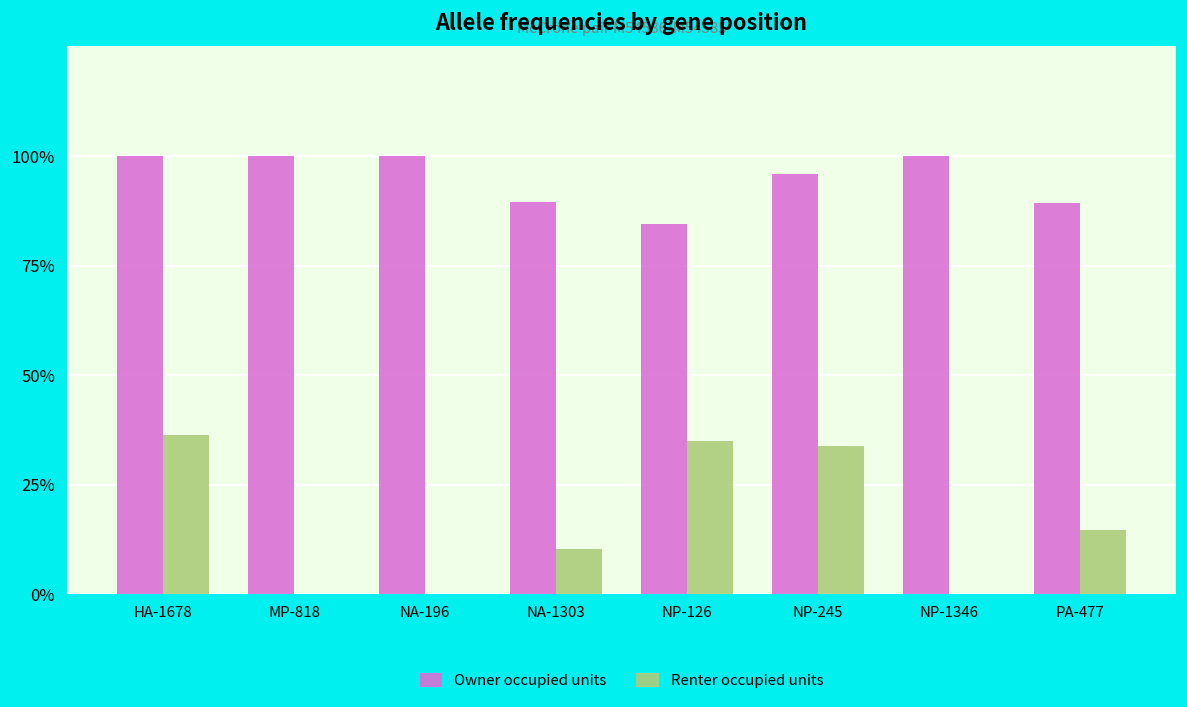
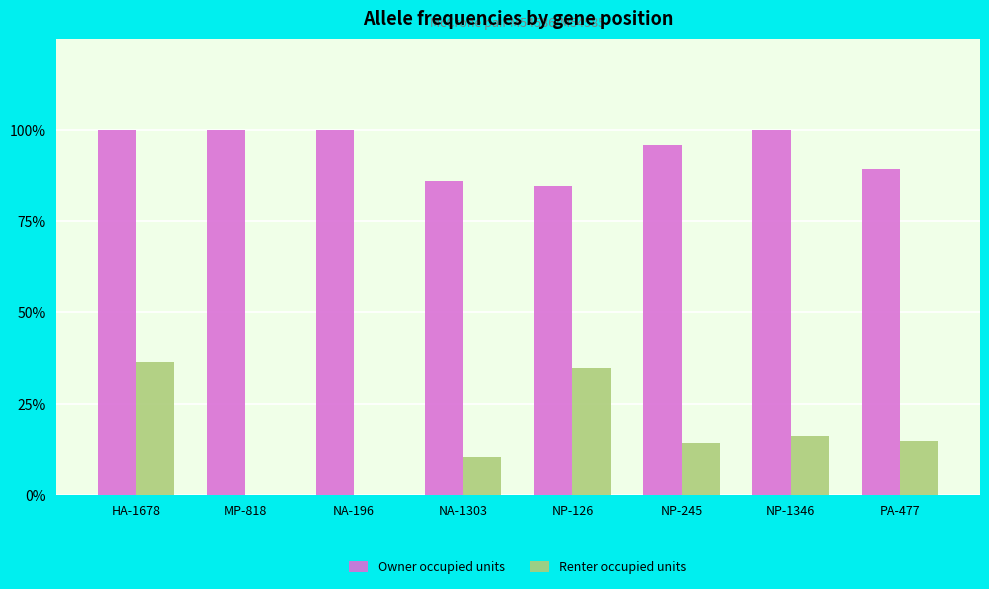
Owner occupied units, NA-1303: 90% -> 86%
Renter occupied units, NP-245: 34% -> 14%
Renter occupied units, NP-1346: 0% -> 16%
